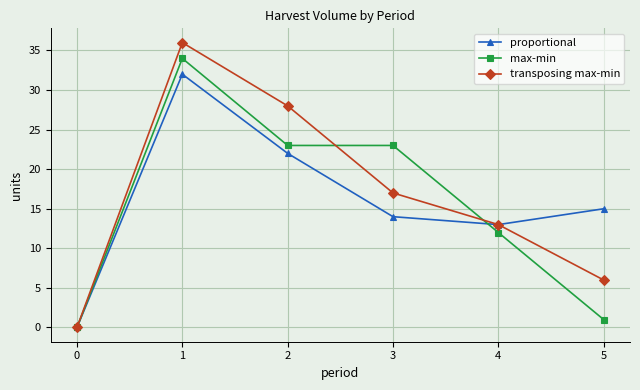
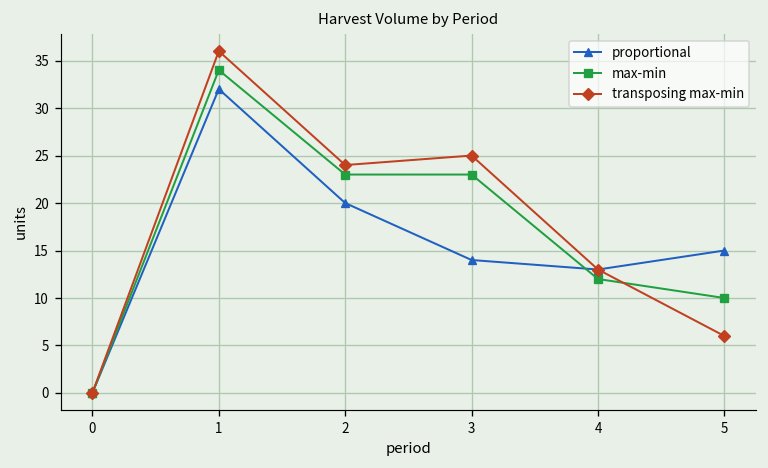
proportional, 2: 22 -> 20
transposing max-min, 2: 28 -> 24
transposing max-min, 3: 17 -> 25
max-min, 5: 1 -> 10
